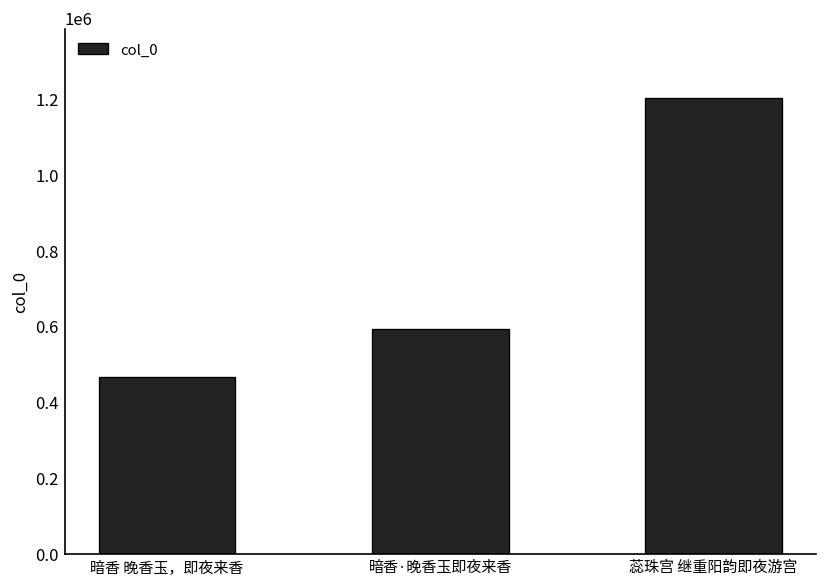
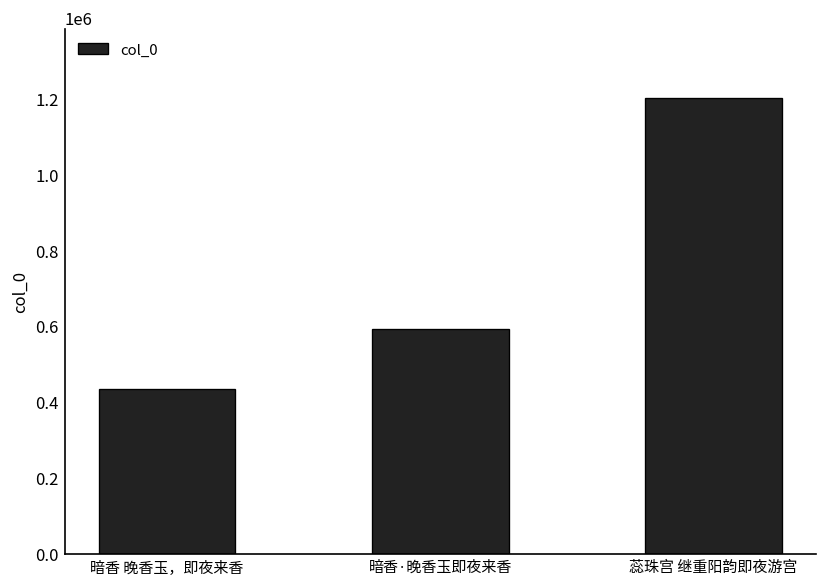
暗香 晚香玉，即夜来香: 470000 -> 430000
